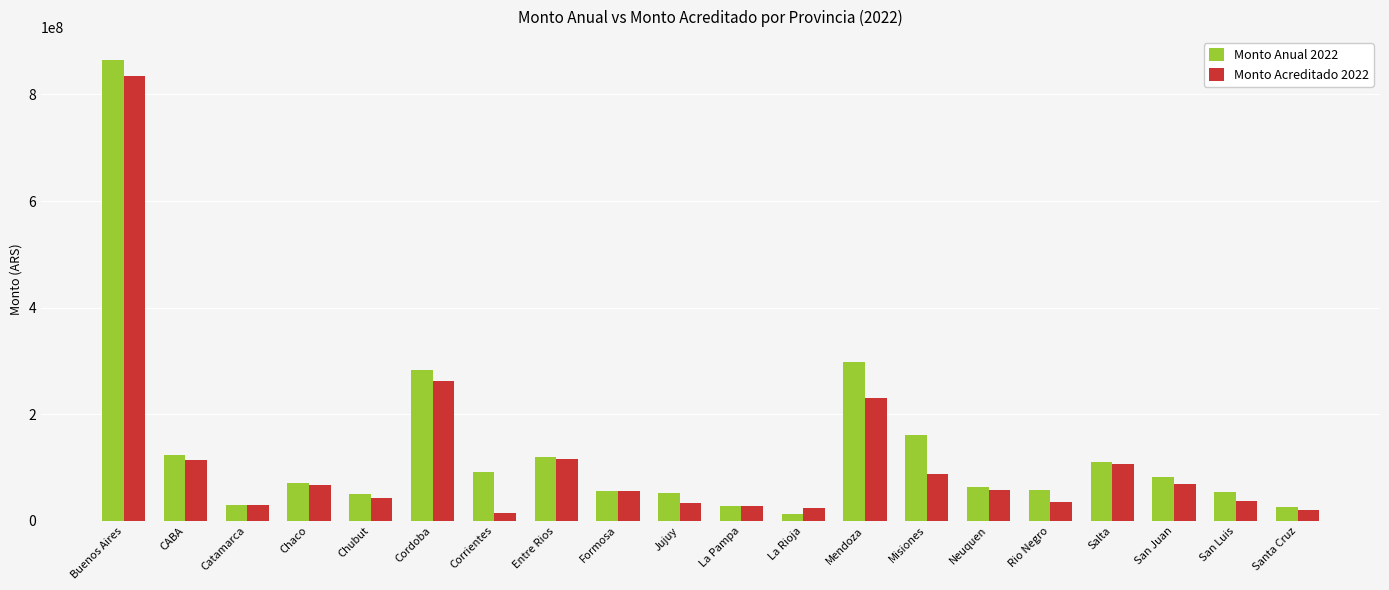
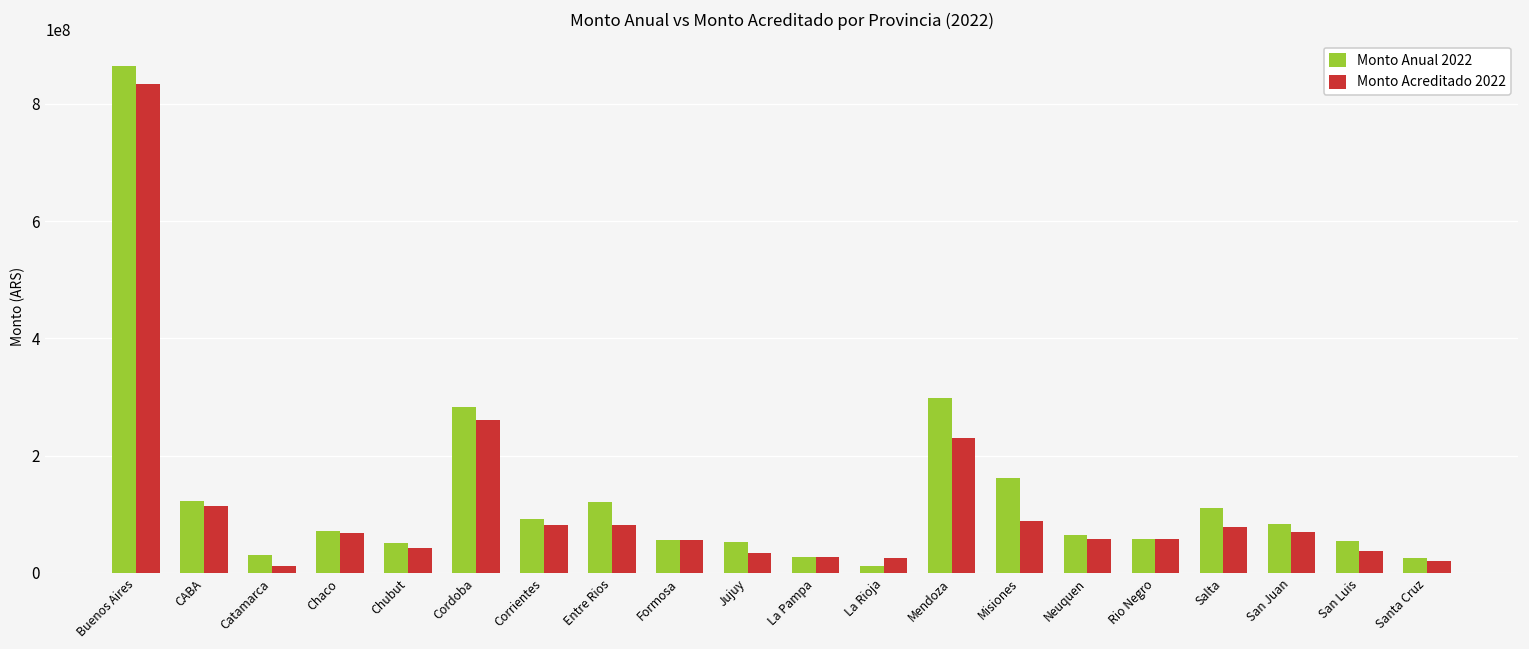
Monto Acreditado 2022, Catamarca: 30000000 -> 10000000
Monto Acreditado 2022, Corrientes: 10000000 -> 80000000
Monto Acreditado 2022, Entre Rios: 120000000 -> 80000000
Monto Acreditado 2022, Rio Negro: 30000000 -> 60000000
Monto Acreditado 2022, Salta: 110000000 -> 80000000
